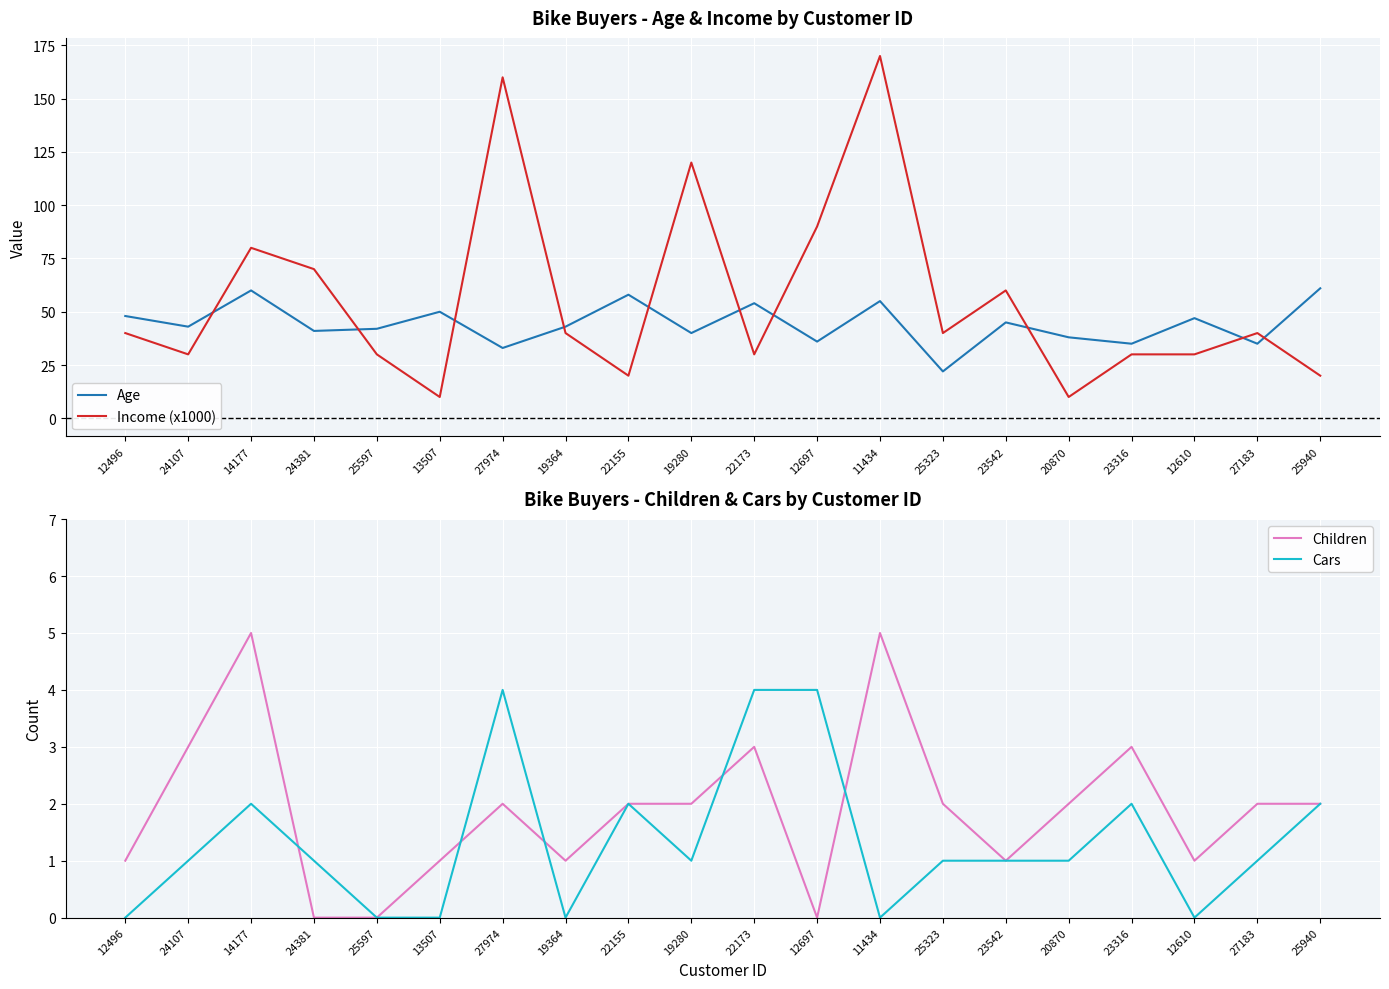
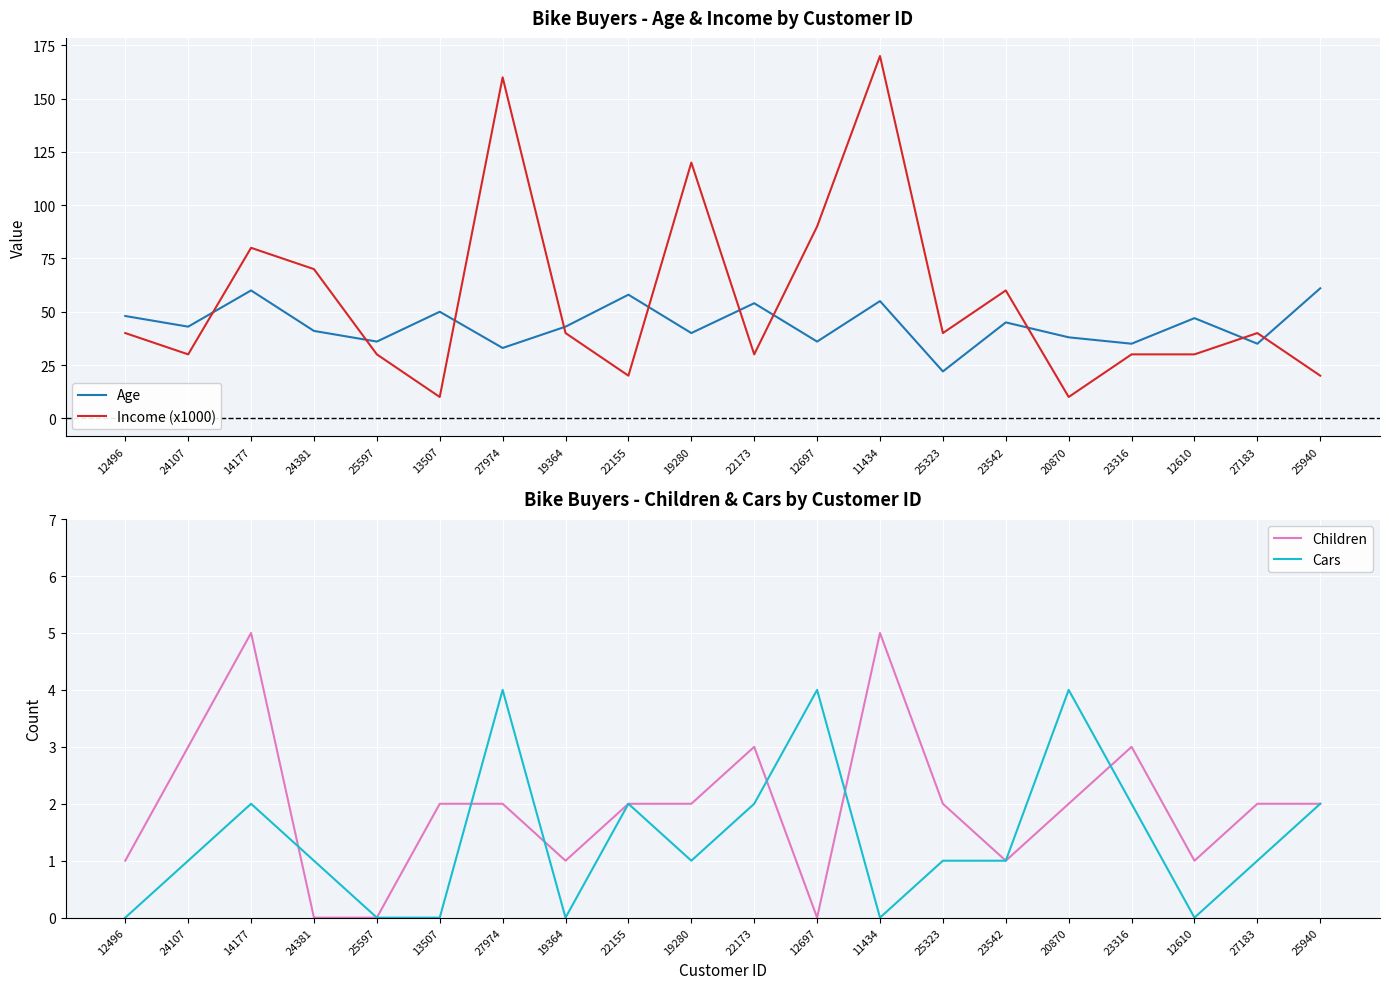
Bike Buyers - Age & Income by Customer ID, Age, 25597: 42 -> 36
Bike Buyers - Children & Cars by Customer ID, Children, 13507: 1 -> 2
Bike Buyers - Children & Cars by Customer ID, Cars, 22173: 4 -> 2
Bike Buyers - Children & Cars by Customer ID, Cars, 20870: 1 -> 4
